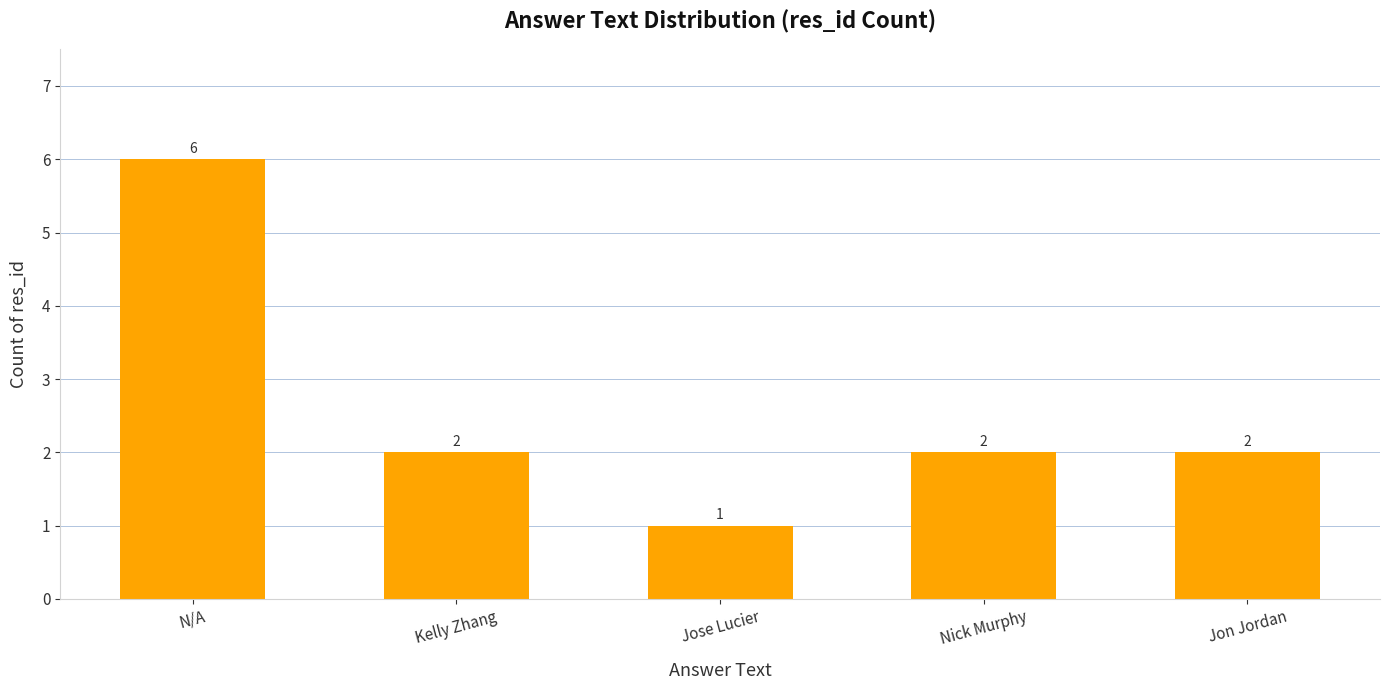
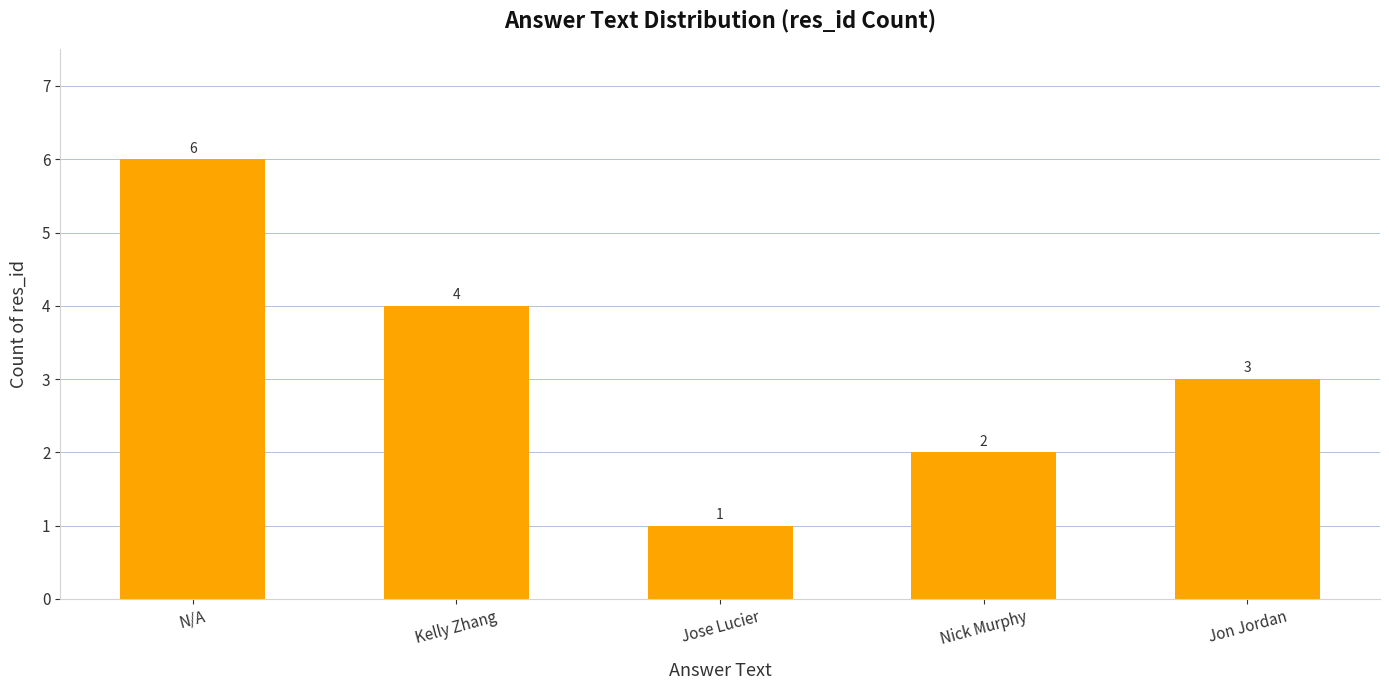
Kelly Zhang: 2 -> 4
Jon Jordan: 2 -> 3
